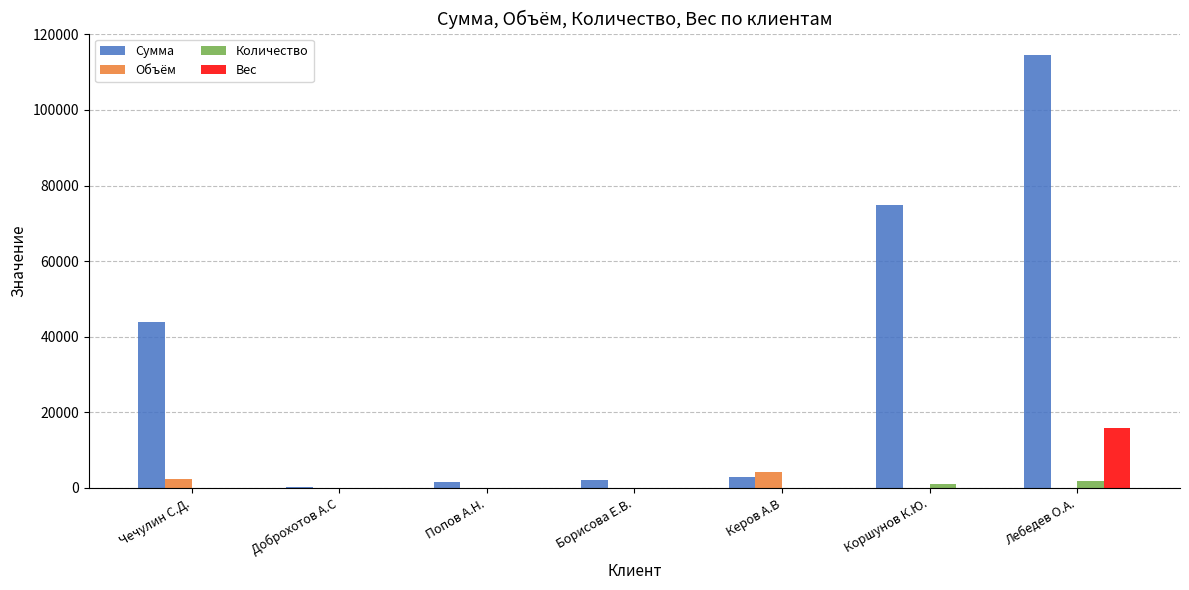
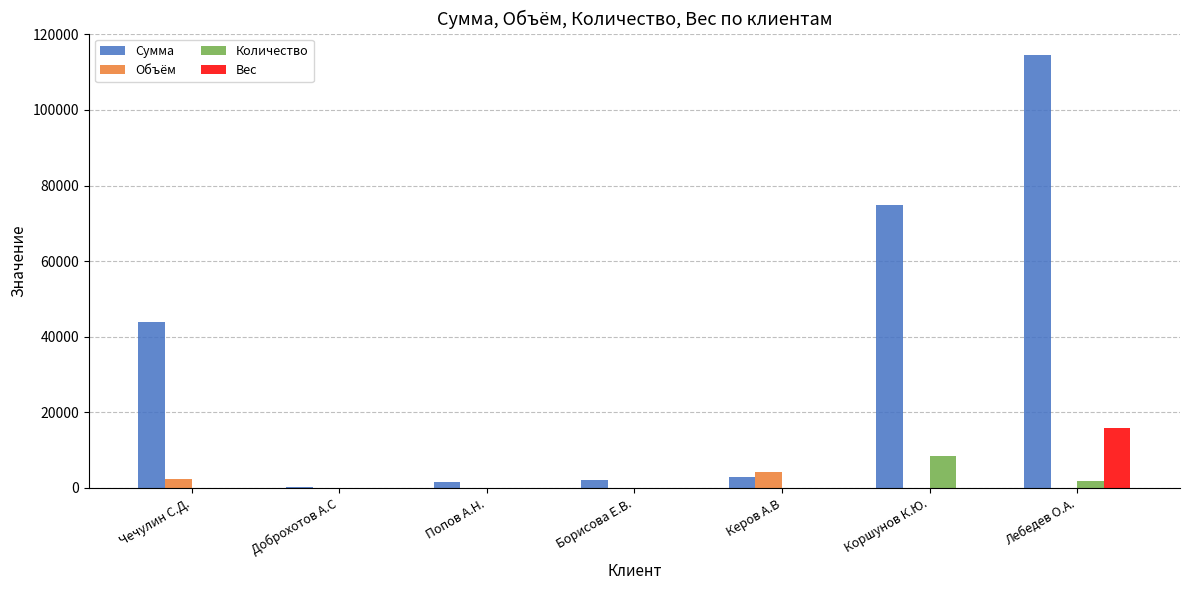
Количество, Коршунов К.Ю.: 1000 -> 8000
